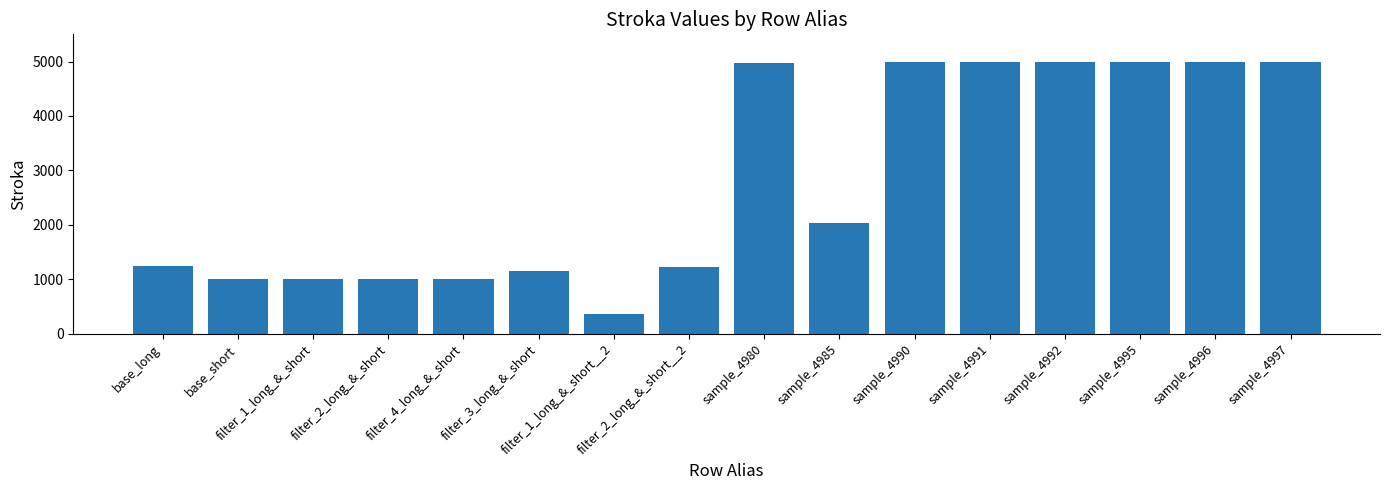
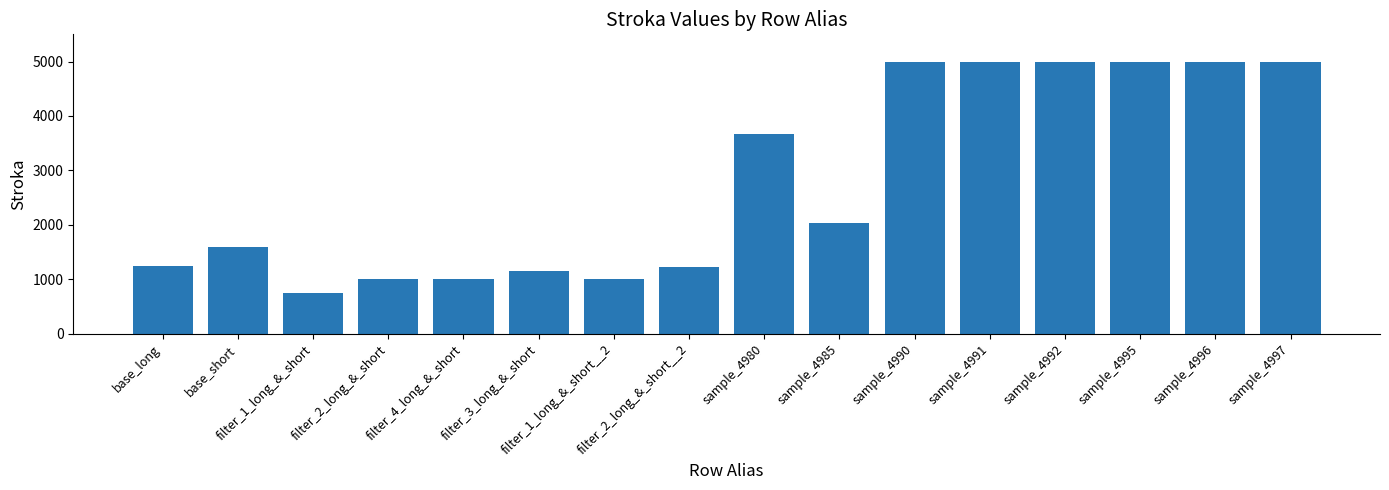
base_short: 1000 -> 1600
filter_1_long_&_short: 1000 -> 700
filter_1_long_&_short__2: 400 -> 1000
sample_4980: 5000 -> 3700
